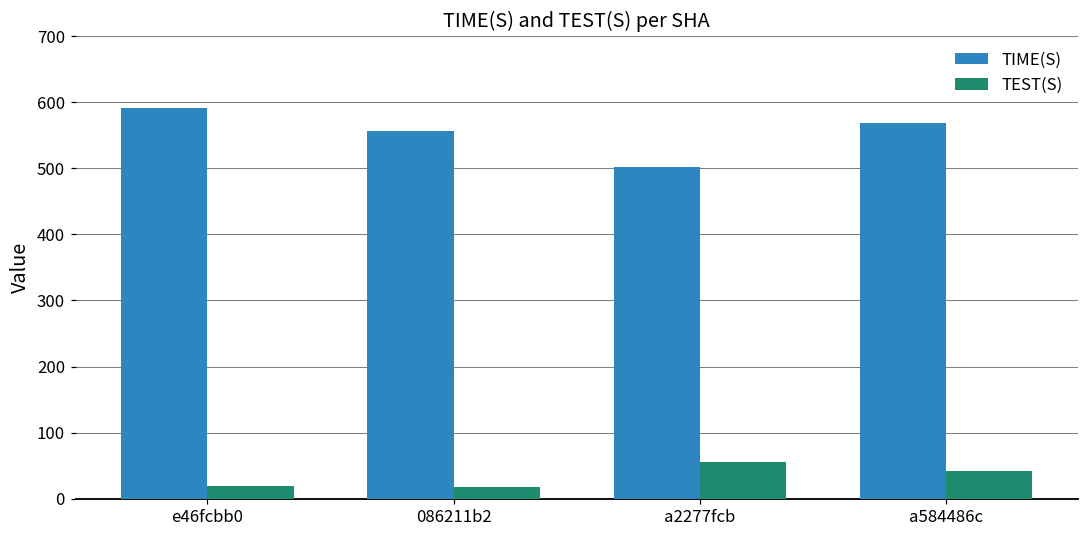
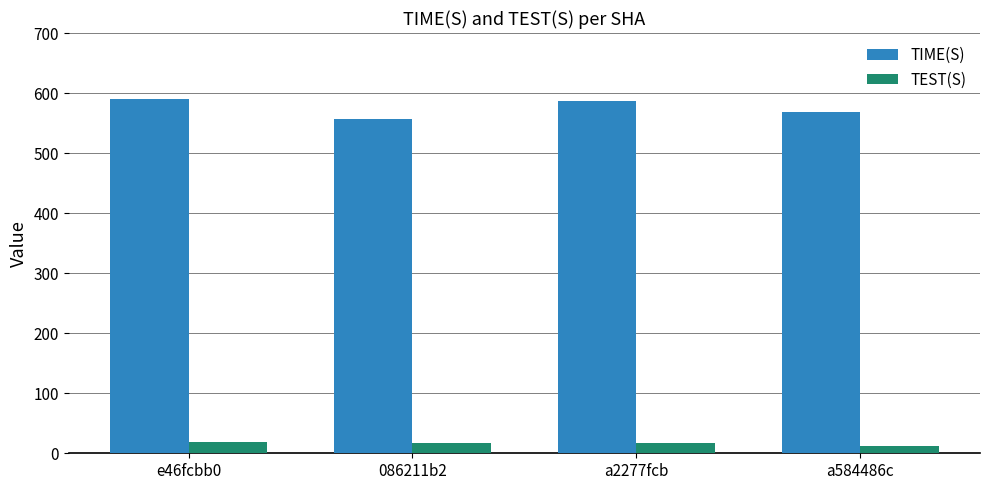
TIME(S), a2277fcb: 500 -> 590
TEST(S), a2277fcb: 60 -> 20
TEST(S), a584486c: 40 -> 10
